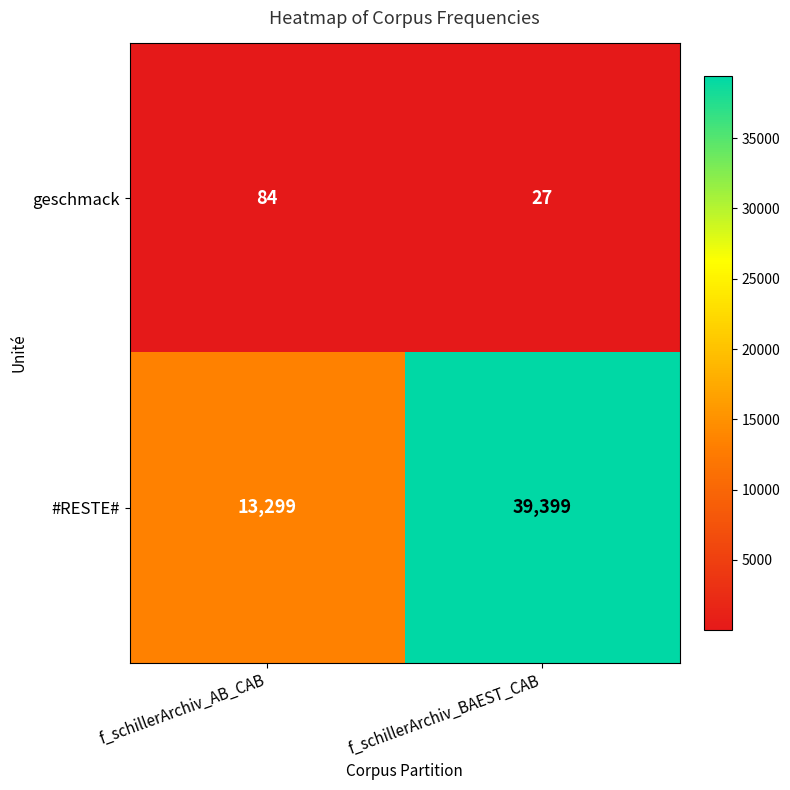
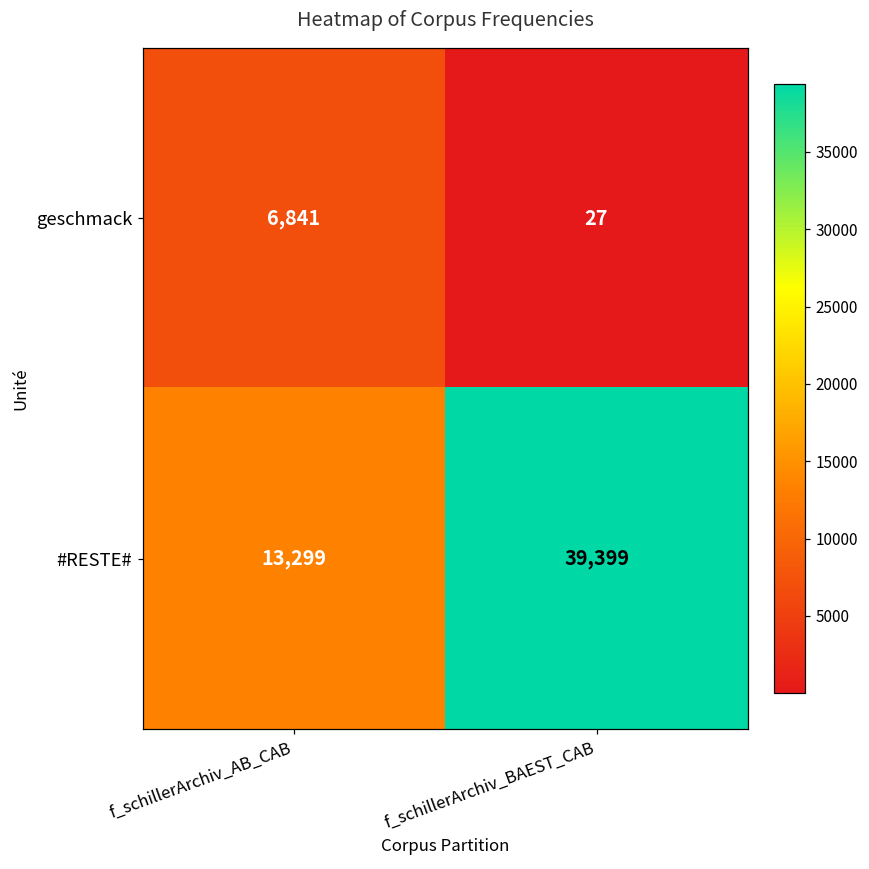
geschmack, f_schillerArchiv_AB_CAB: 84 -> 6,841
